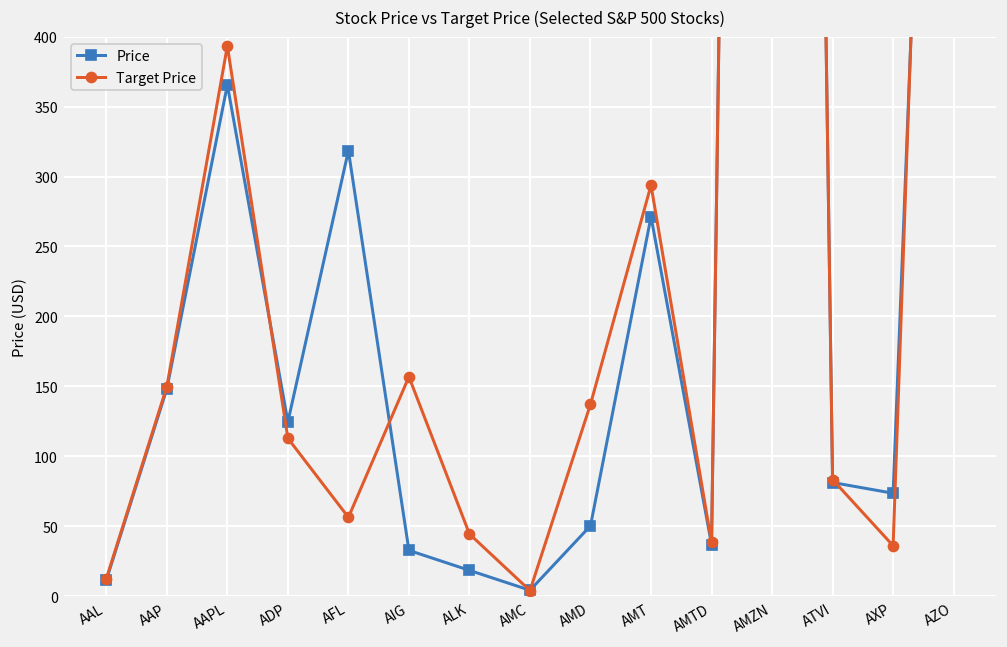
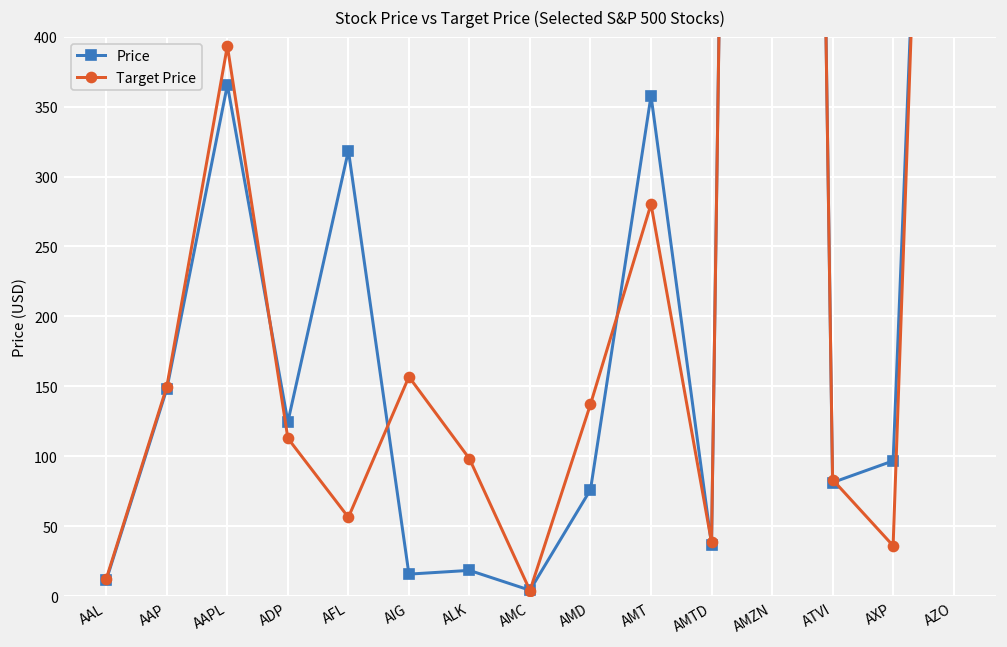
Price, AIG: 33 -> 16
Target Price, ALK: 44 -> 98
Price, AMD: 50 -> 76
Price, AMT: 271 -> 358
Target Price, AMT: 294 -> 280
Price, AXP: 74 -> 97
